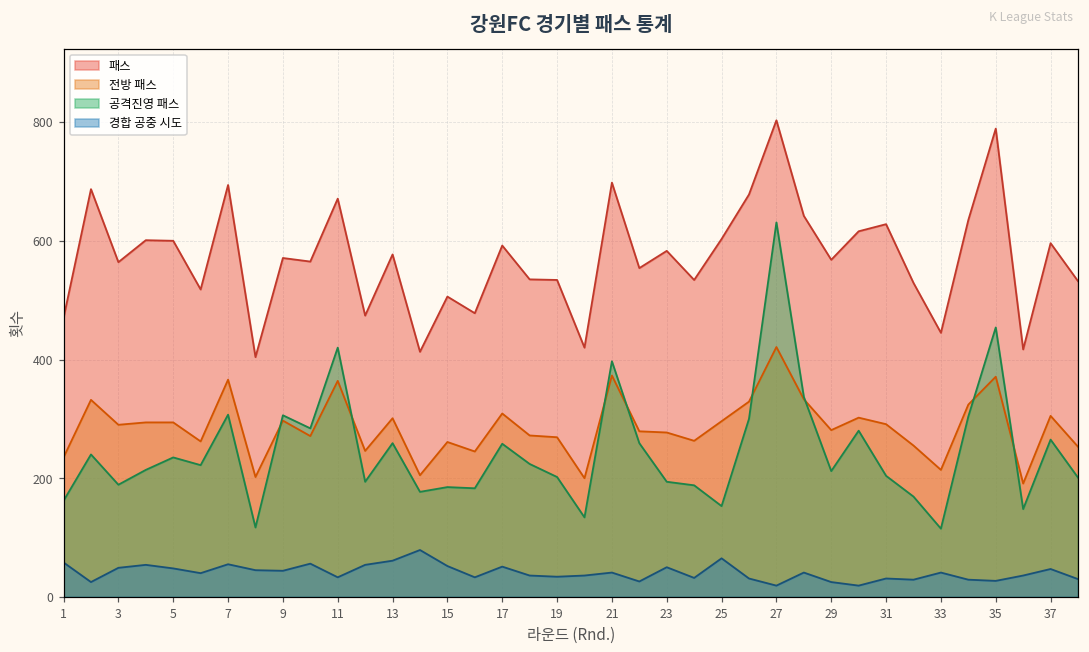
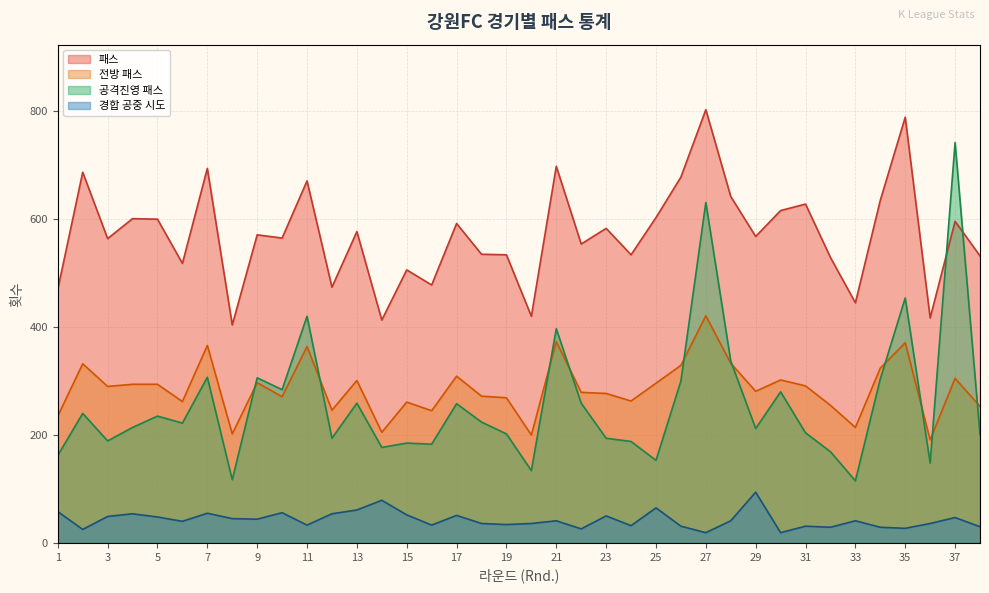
경합 공중 시도, 29: 30 -> 90
공격진영 패스, 37: 270 -> 740
